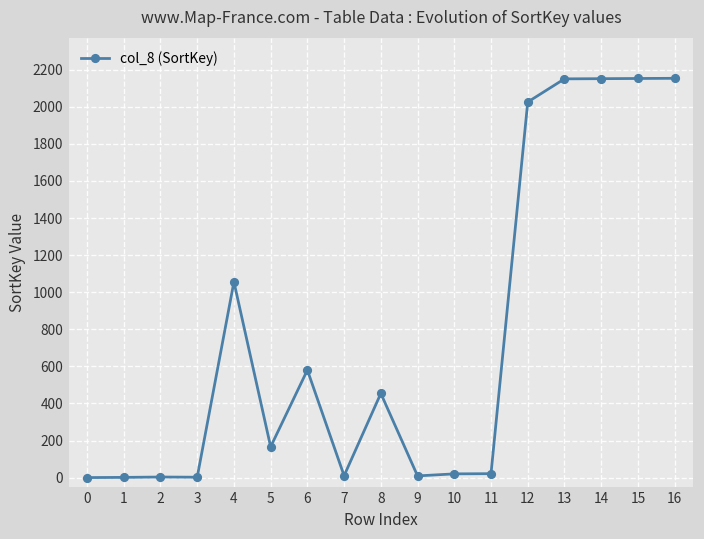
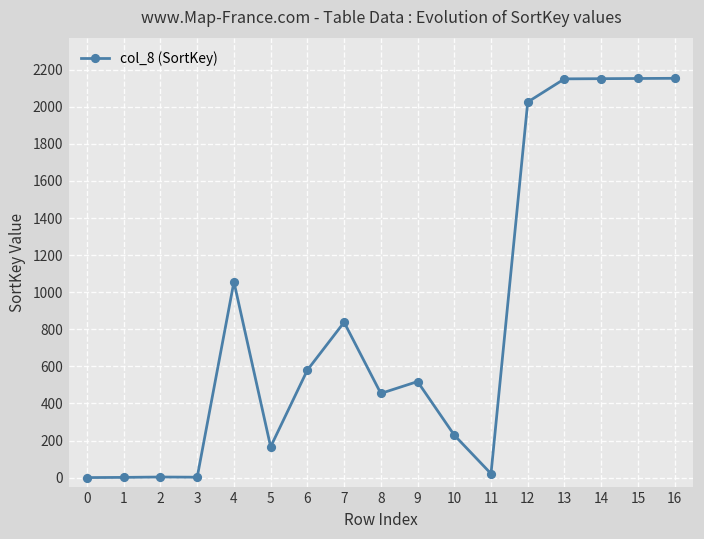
7: 10 -> 840
9: 10 -> 520
10: 20 -> 230
